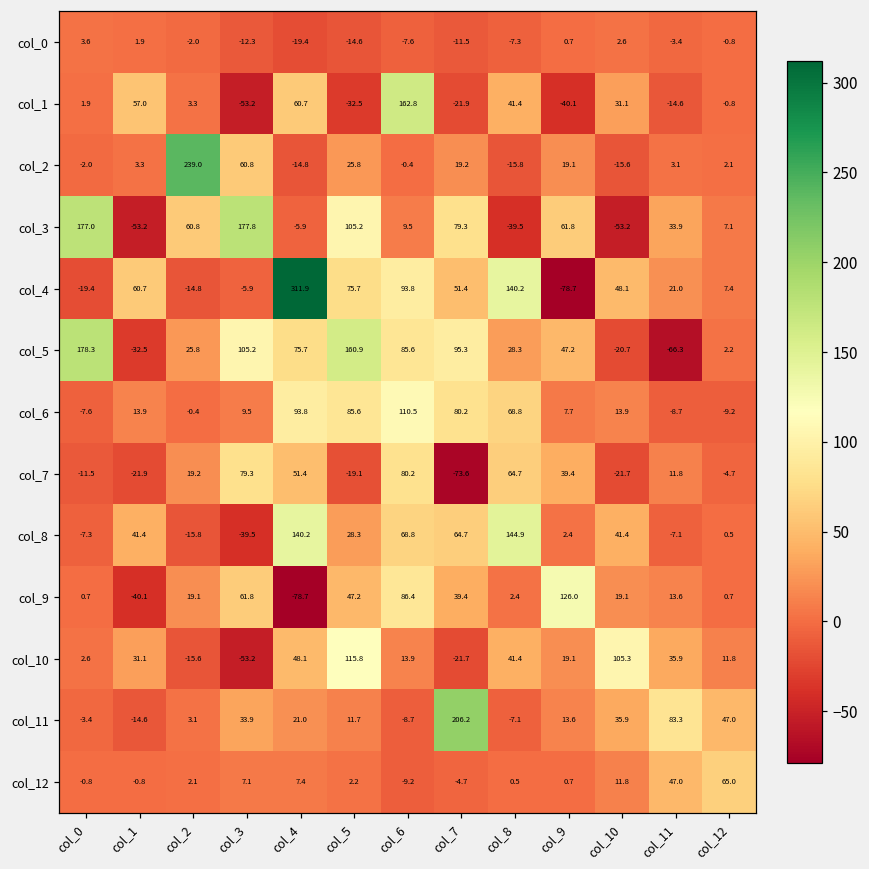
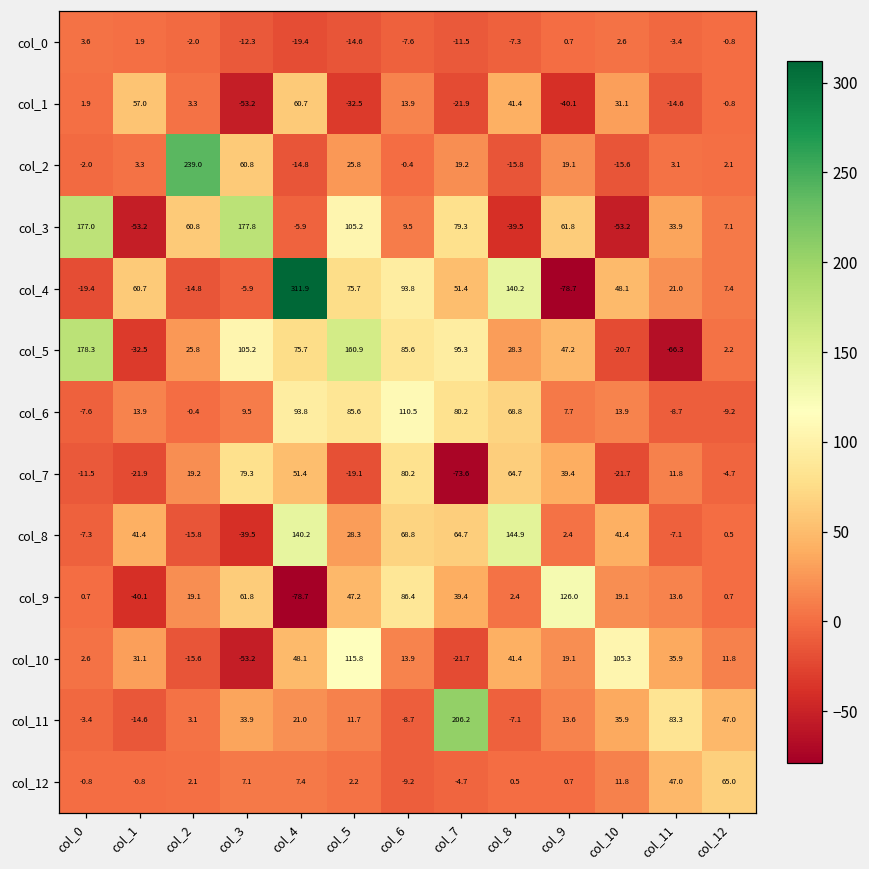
col_1, col_6: 162.8 -> 13.9
